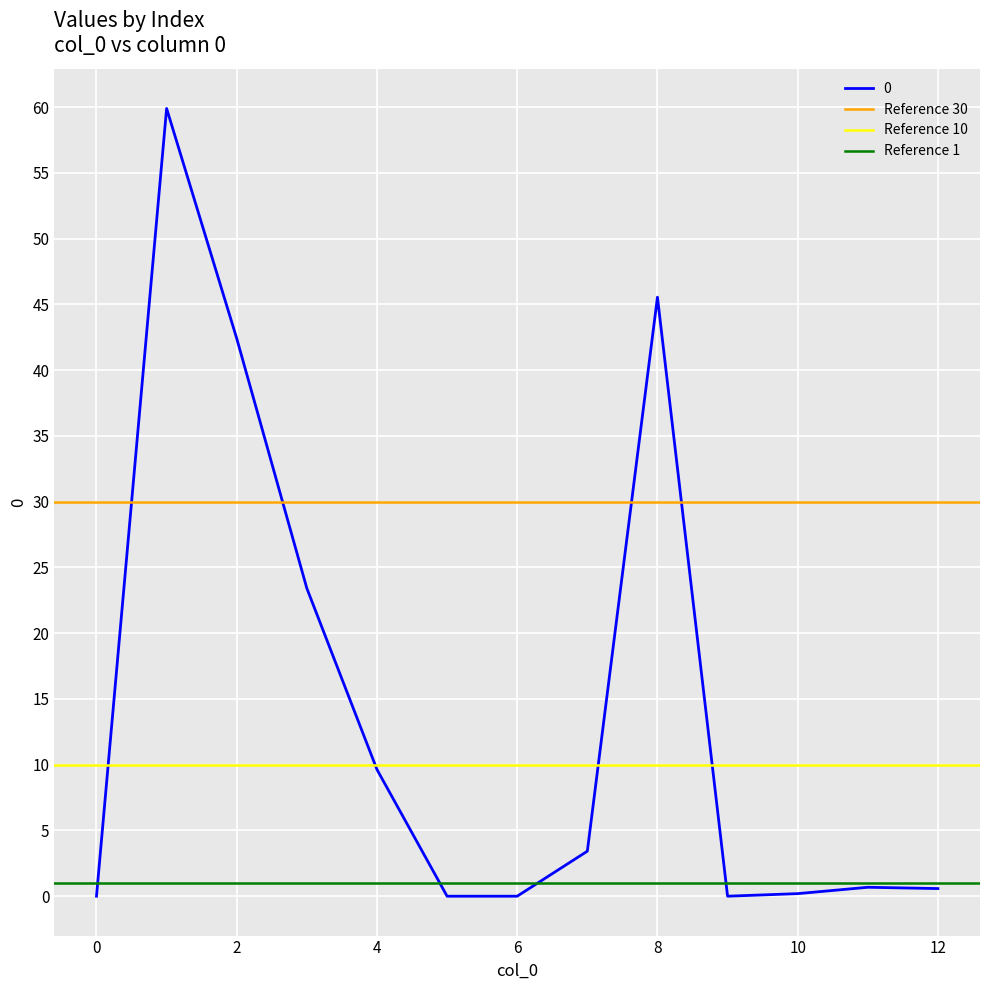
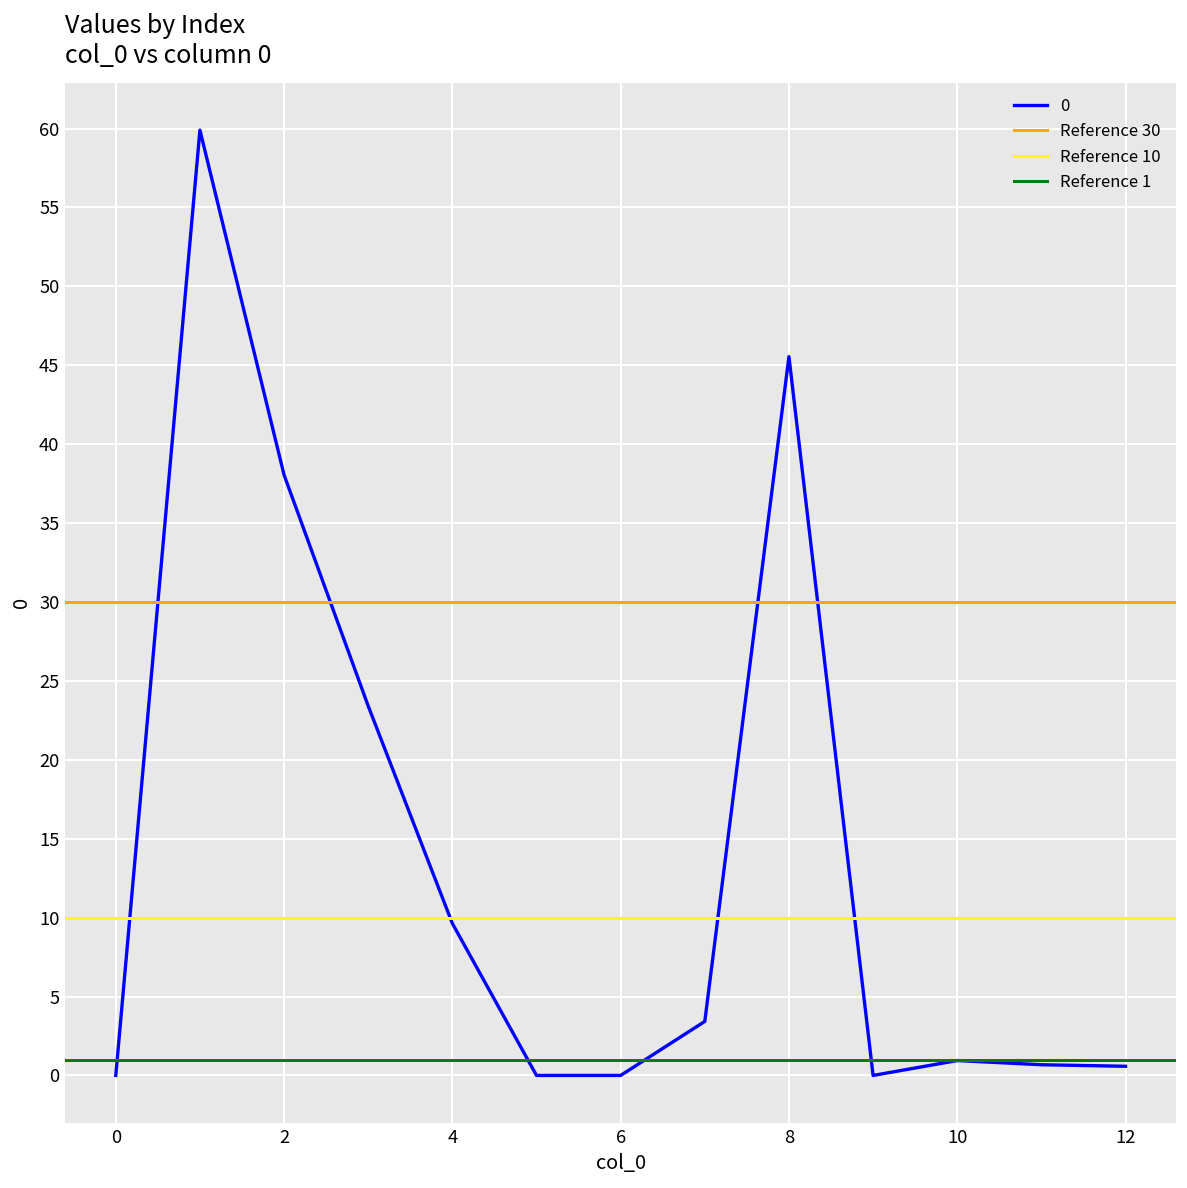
2: 42.4 -> 38.1
10: 0.2 -> 0.9
